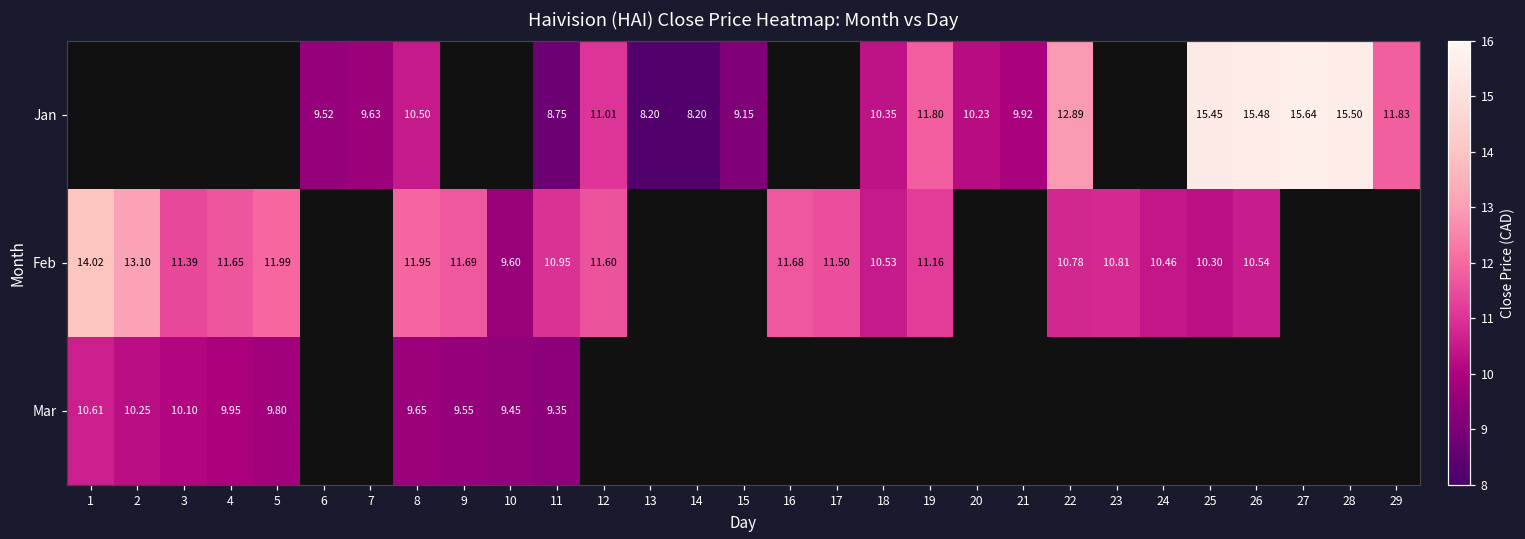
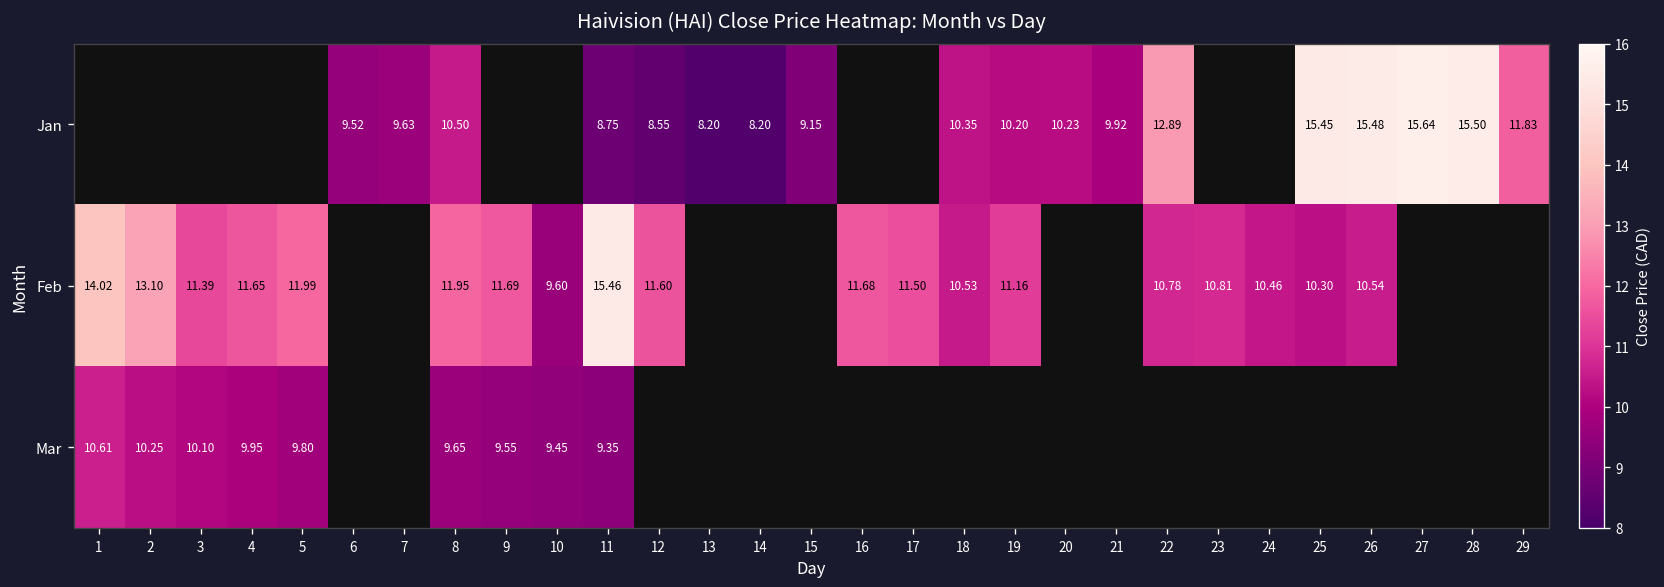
Jan, 12: 11.01 -> 8.55
Jan, 19: 11.80 -> 10.20
Feb, 11: 10.95 -> 15.46
